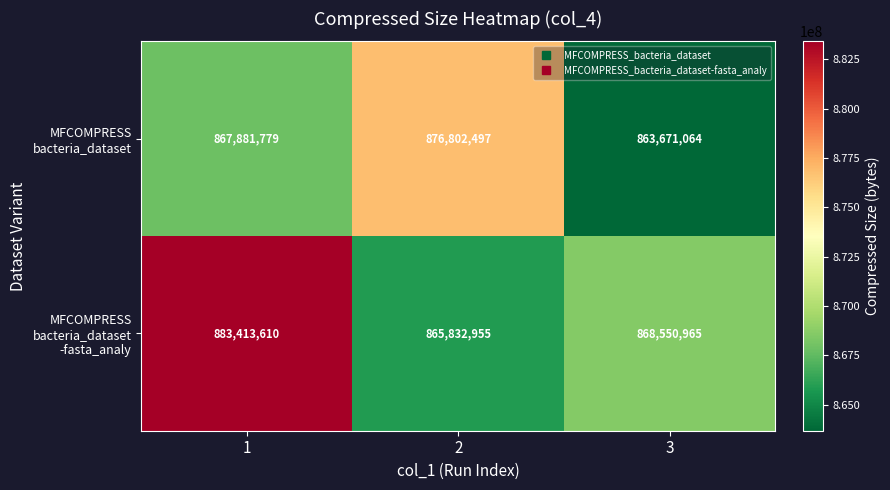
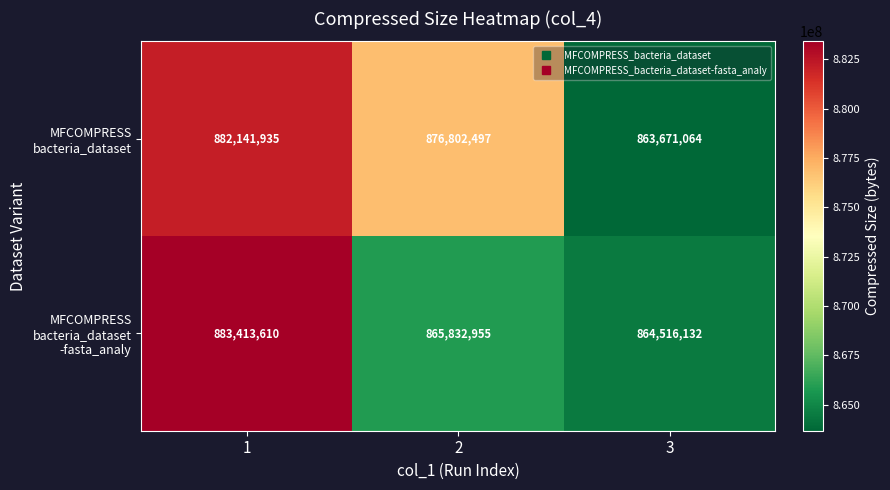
MFCOMPRESS bacteria_dataset, 1: 867,881,779 -> 882,141,935
MFCOMPRESS bacteria_dataset -fasta_analy, 3: 868,550,965 -> 864,516,132
